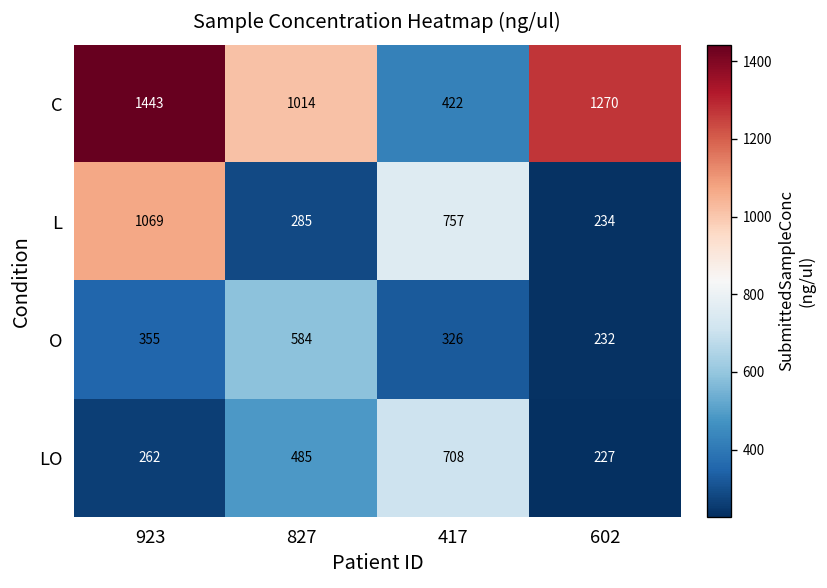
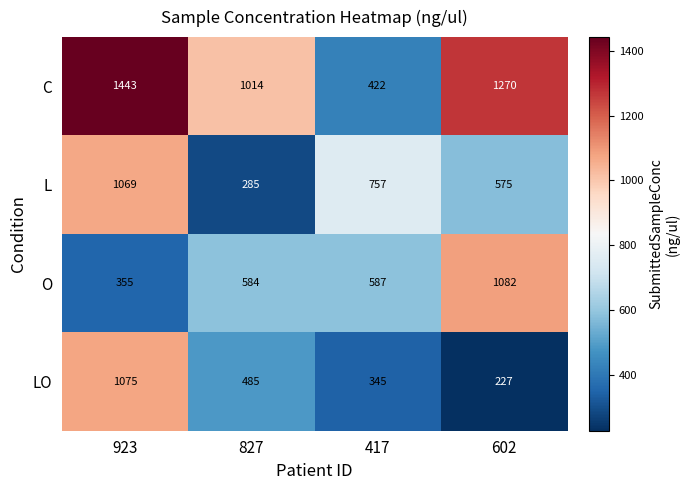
L, 602: 234 -> 575
O, 417: 326 -> 587
O, 602: 232 -> 1082
LO, 923: 262 -> 1075
LO, 417: 708 -> 345
